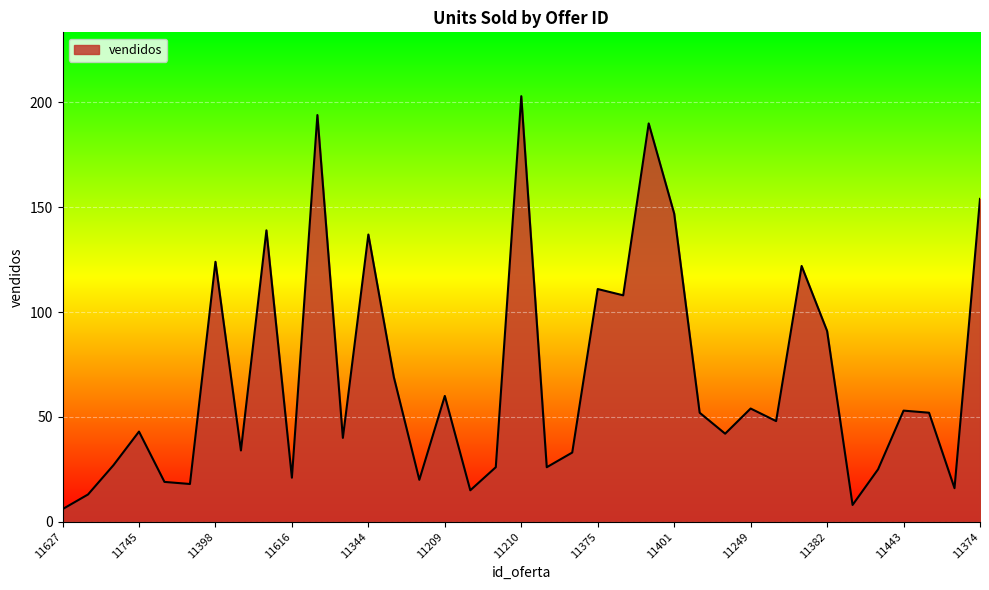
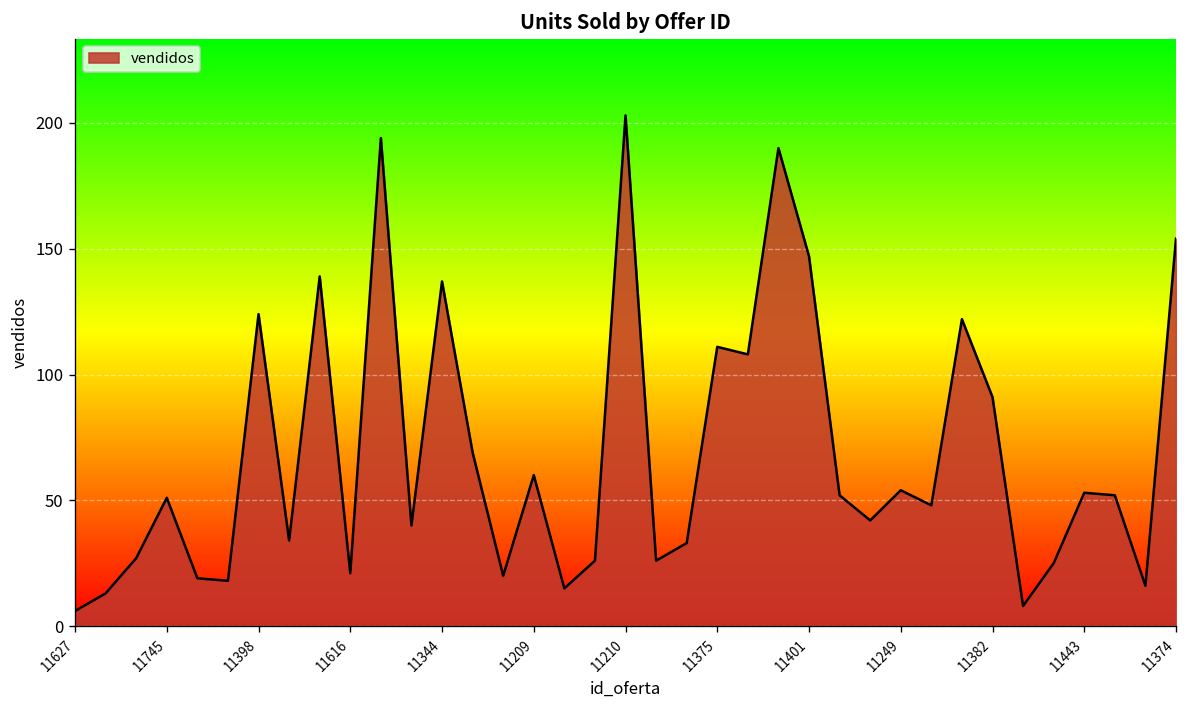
11745: 43 -> 51
